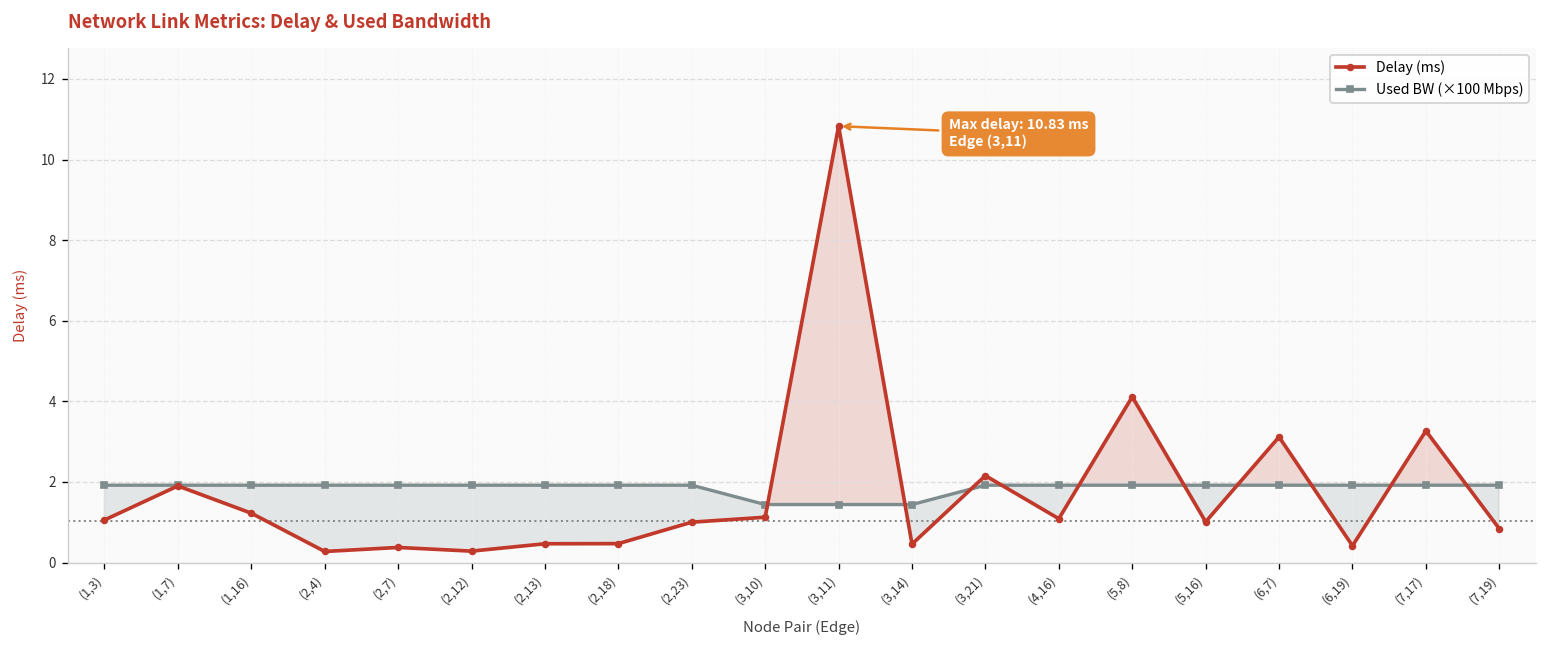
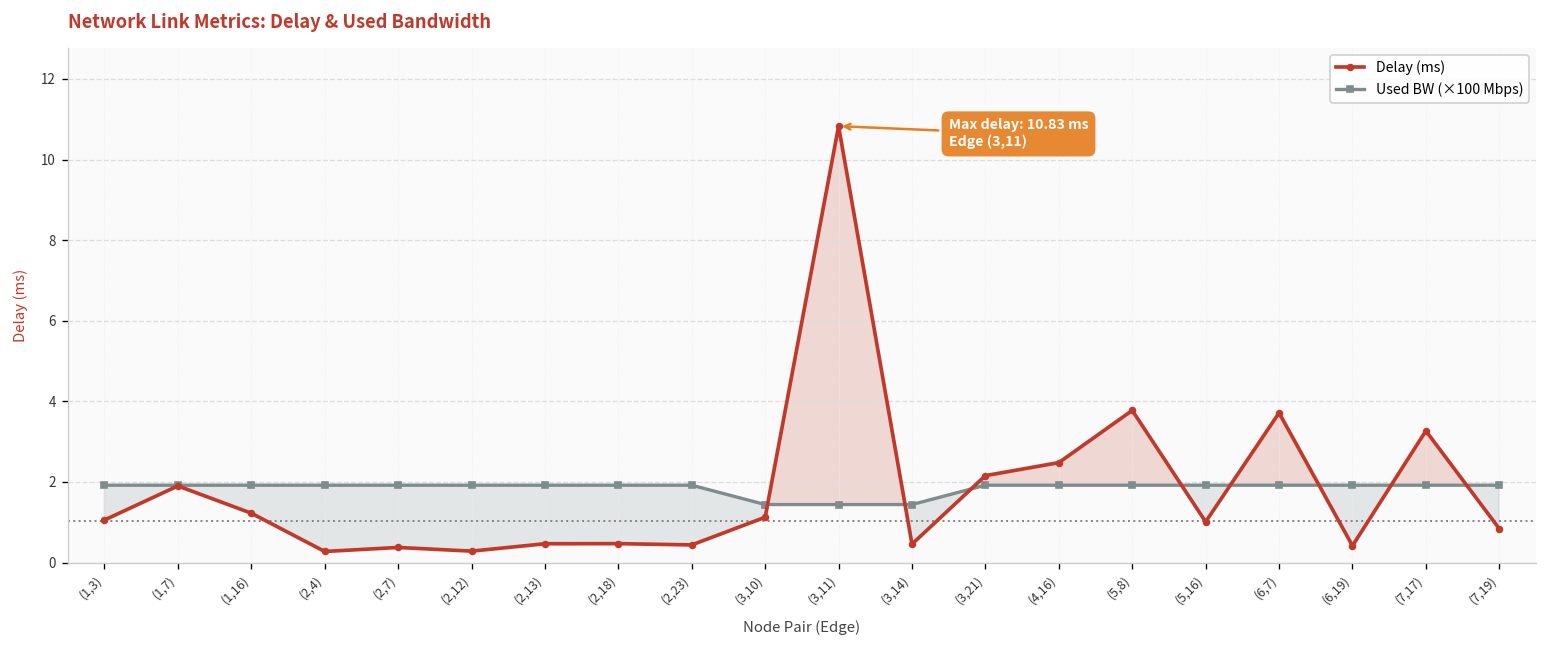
Delay (ms), (2,23): 1.0 -> 0.4
Delay (ms), (4,16): 1.1 -> 2.5
Delay (ms), (5,8): 4.1 -> 3.8
Delay (ms), (6,7): 3.1 -> 3.7
